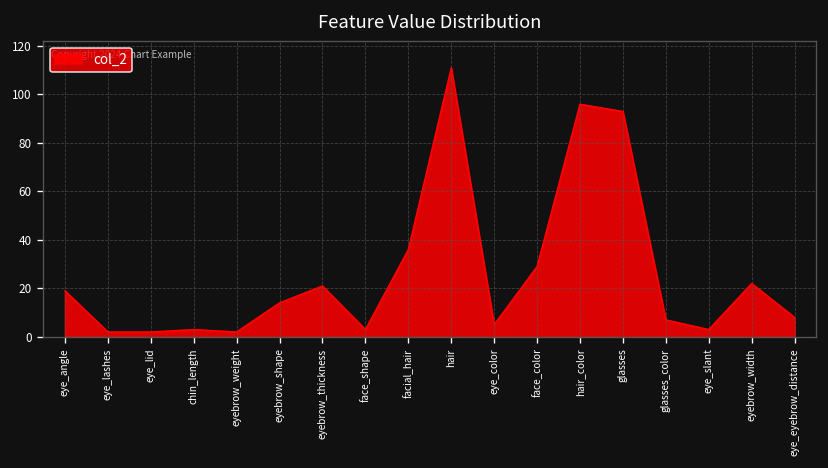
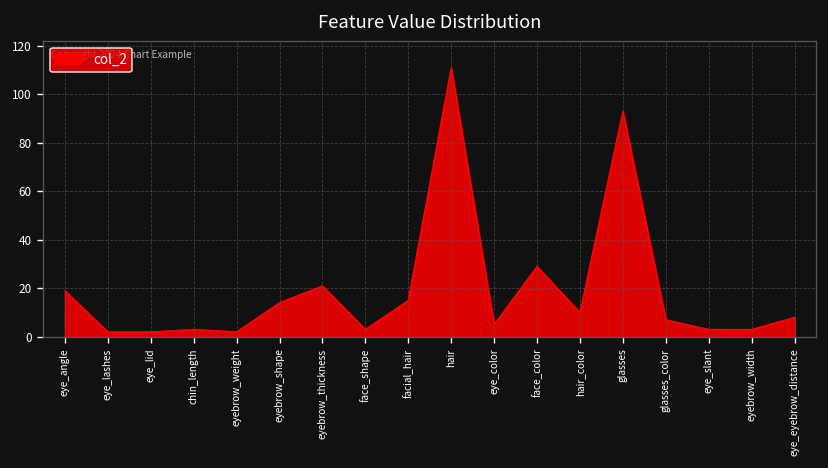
facial_hair: 36 -> 15
hair_color: 96 -> 10
eyebrow_width: 22 -> 3
